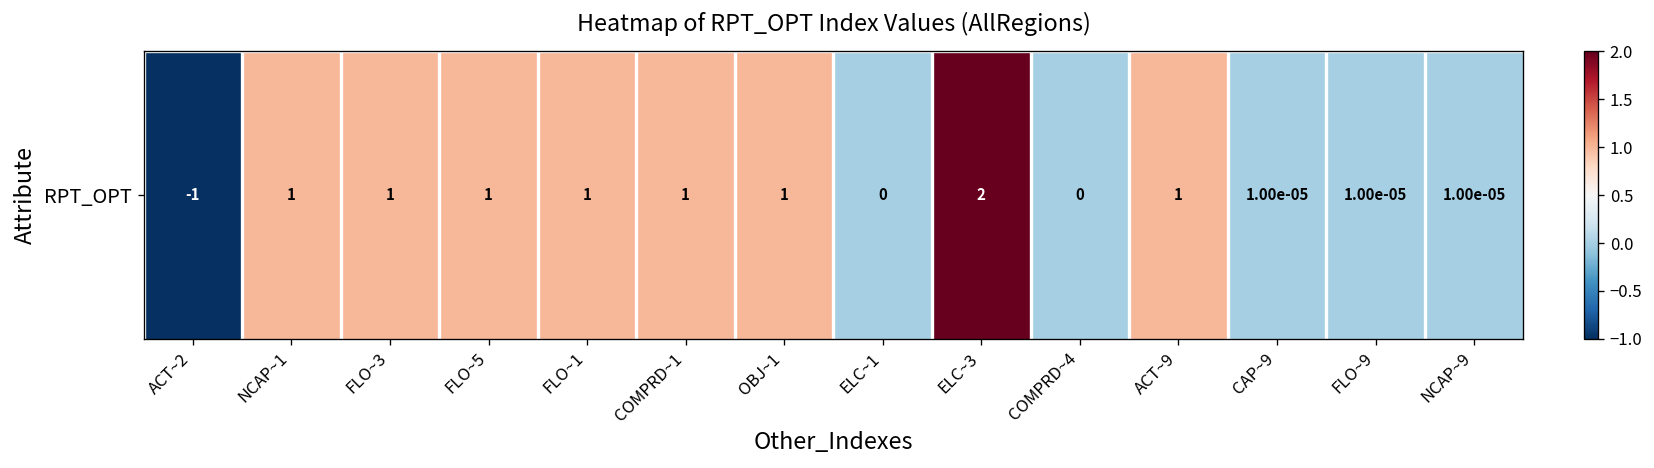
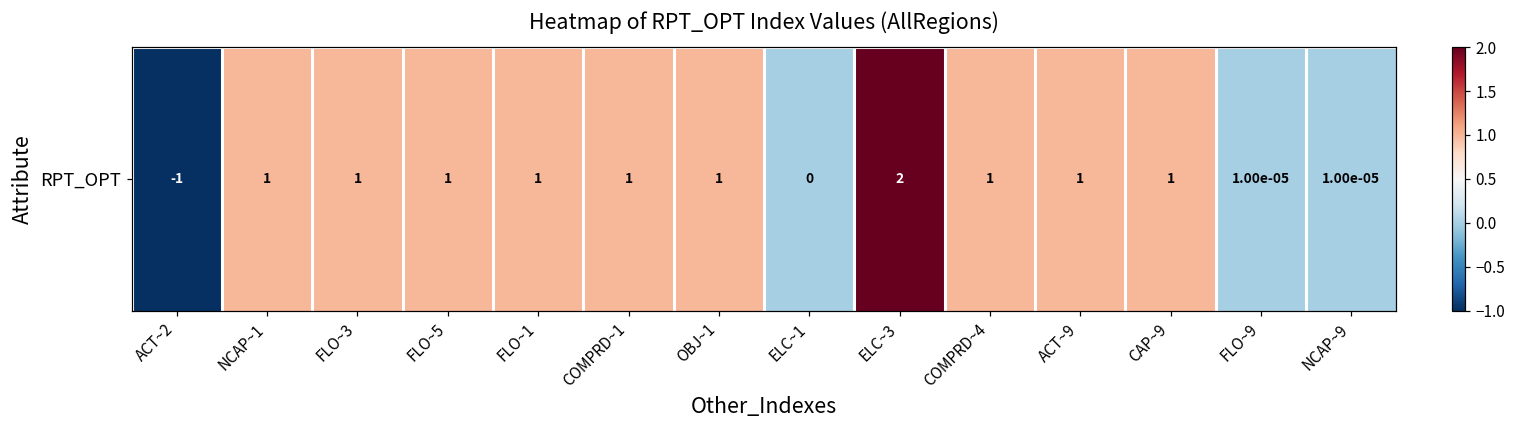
RPT_OPT, COMPRD~4: 0 -> 1
RPT_OPT, CAP~9: 1.00e-05 -> 1
